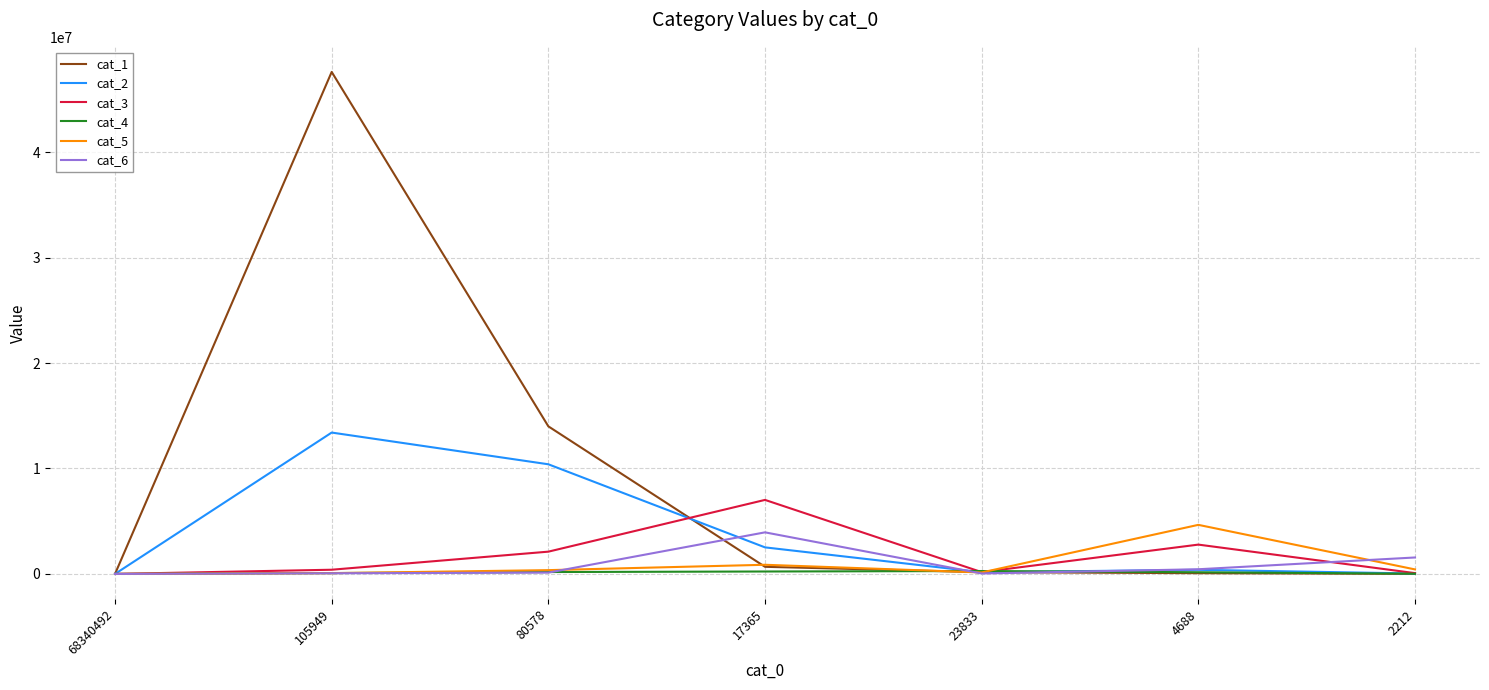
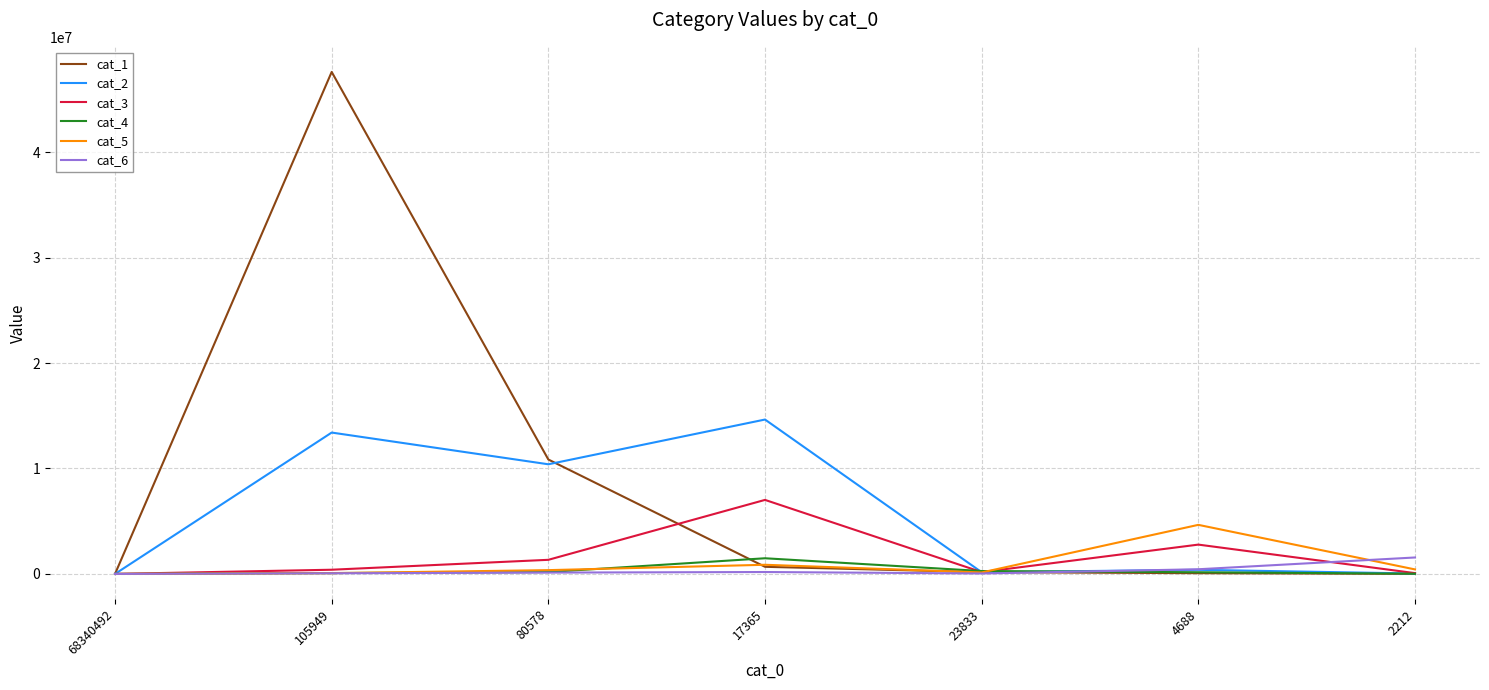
cat_1, 80578: 14000000 -> 10900000
cat_3, 80578: 2100000 -> 1300000
cat_2, 17365: 2500000 -> 14600000
cat_4, 17365: 200000 -> 1500000
cat_6, 17365: 3900000 -> 200000
